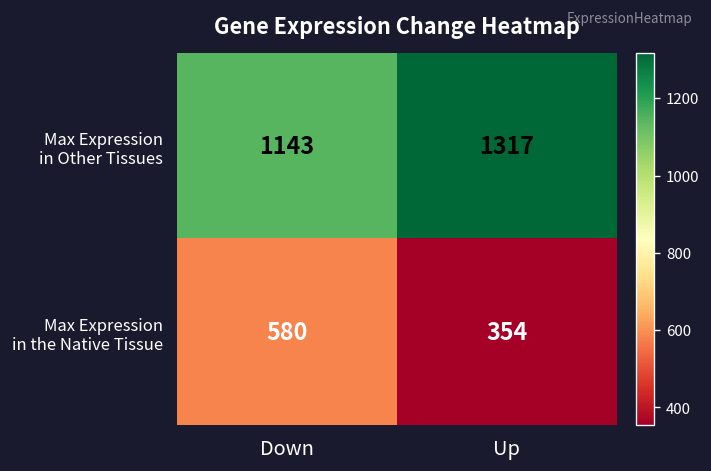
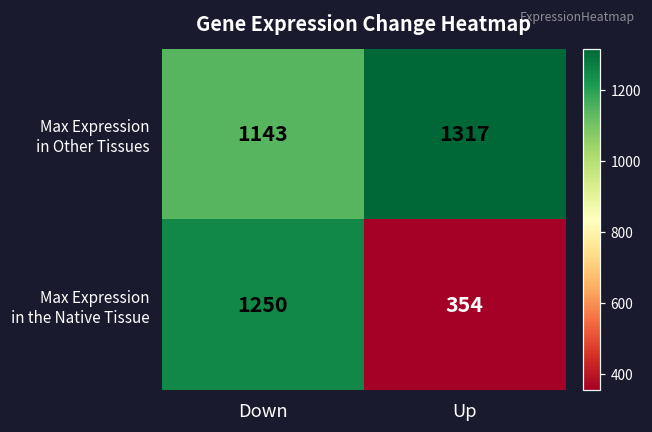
Max Expression in the Native Tissue, Down: 580 -> 1250
